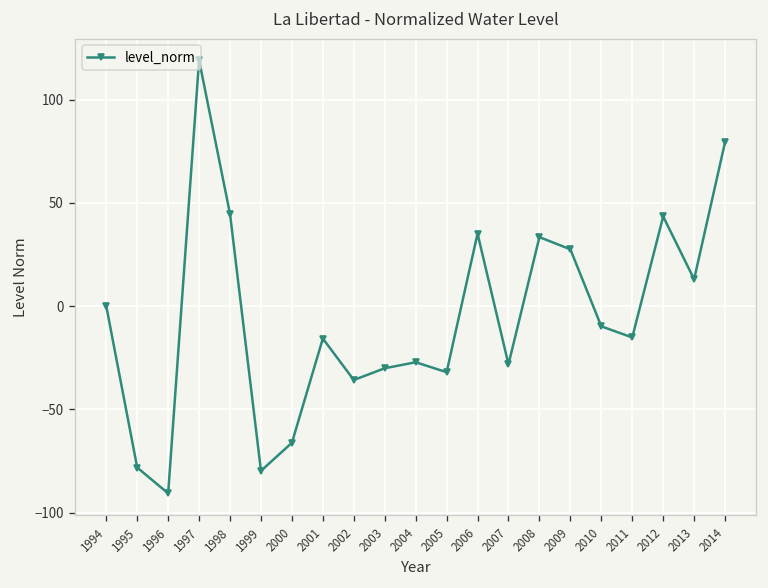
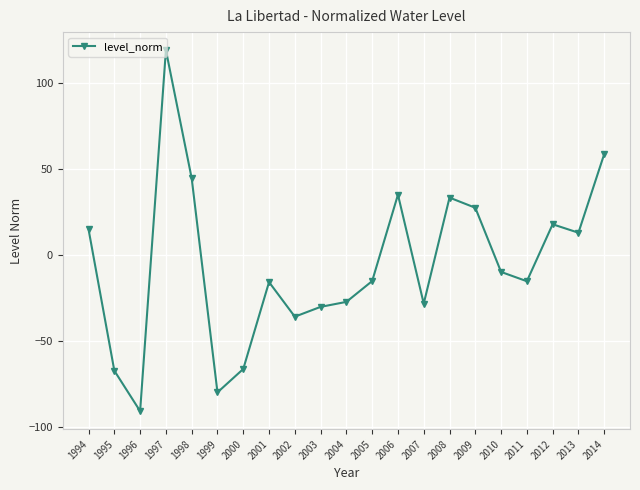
1994: 0 -> 15
1995: -78 -> -67
2005: -32 -> -15
2012: 43 -> 18
2014: 79 -> 59
